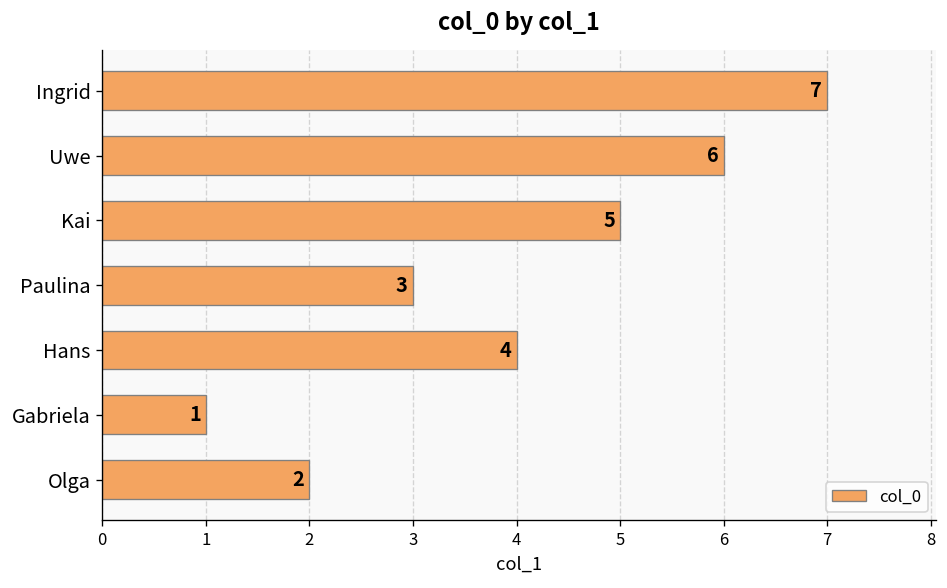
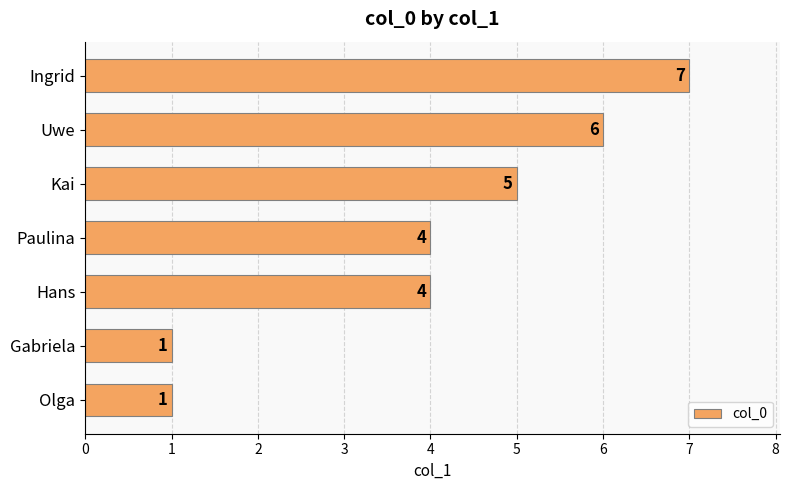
Paulina: 3 -> 4
Olga: 2 -> 1
